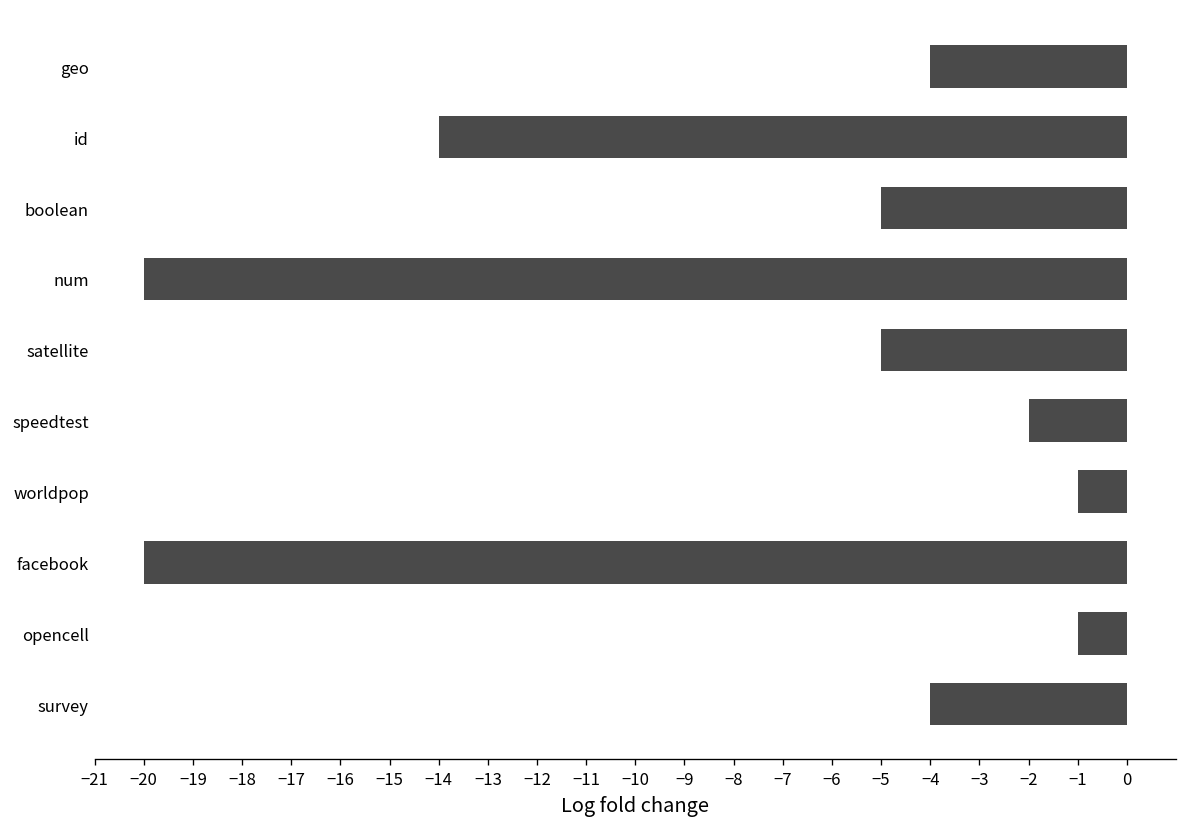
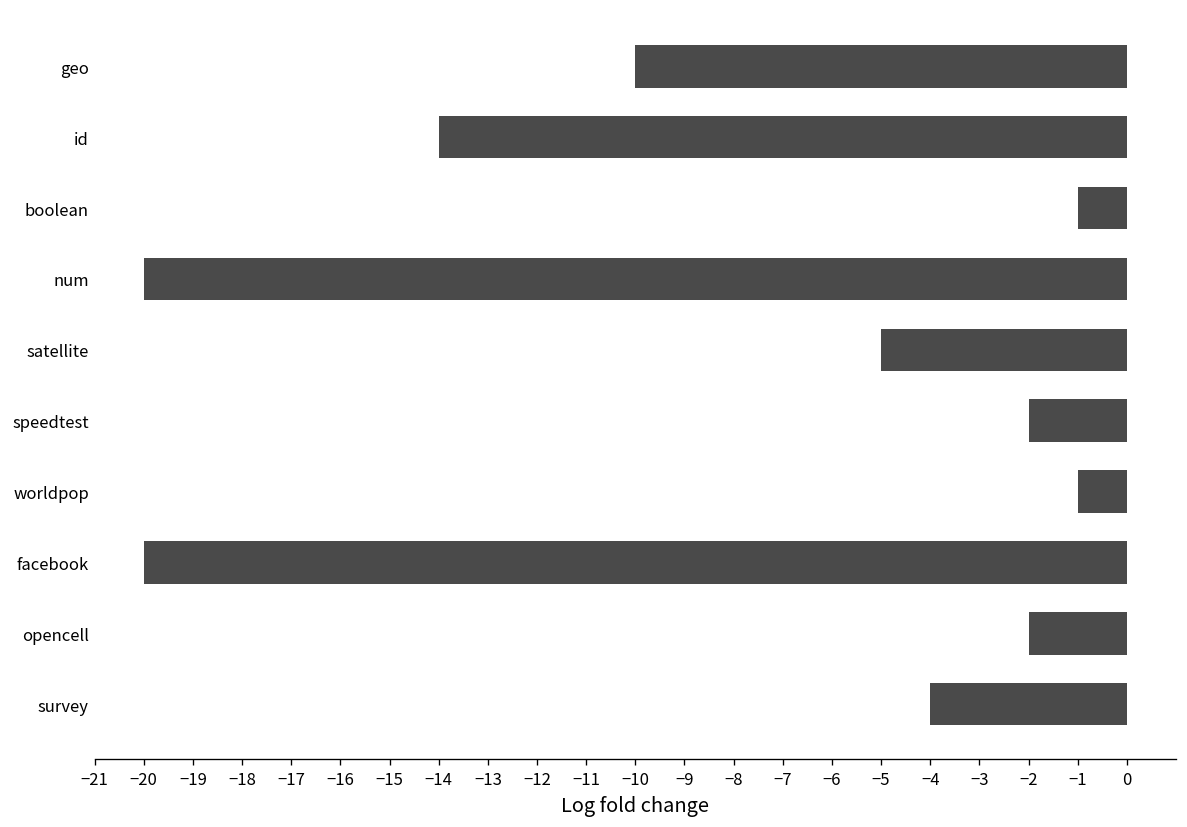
geo: -4 -> -10
boolean: -5 -> -1
opencell: -1 -> -2
